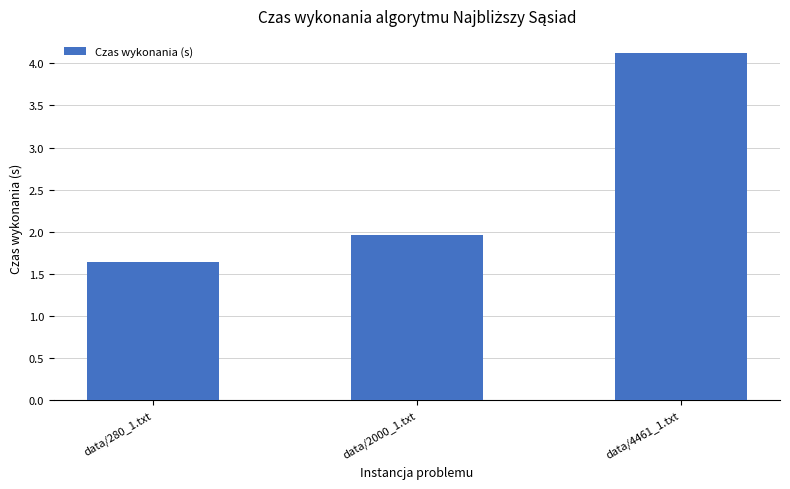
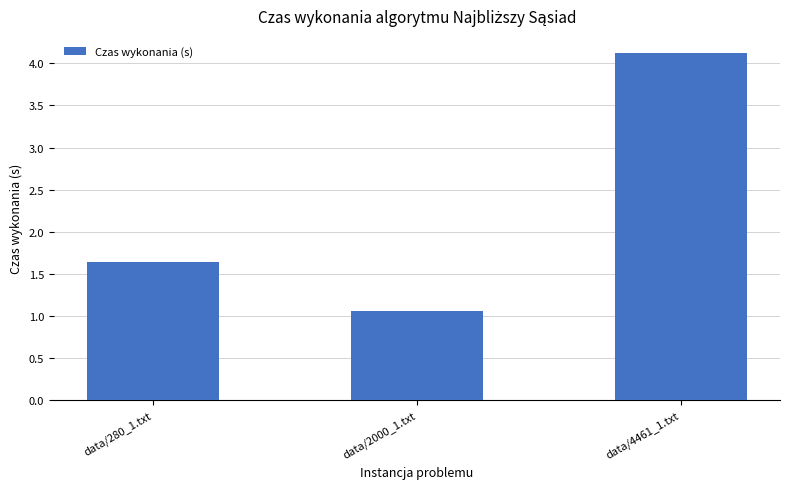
data/2000_1.txt: 2.0 -> 1.1
